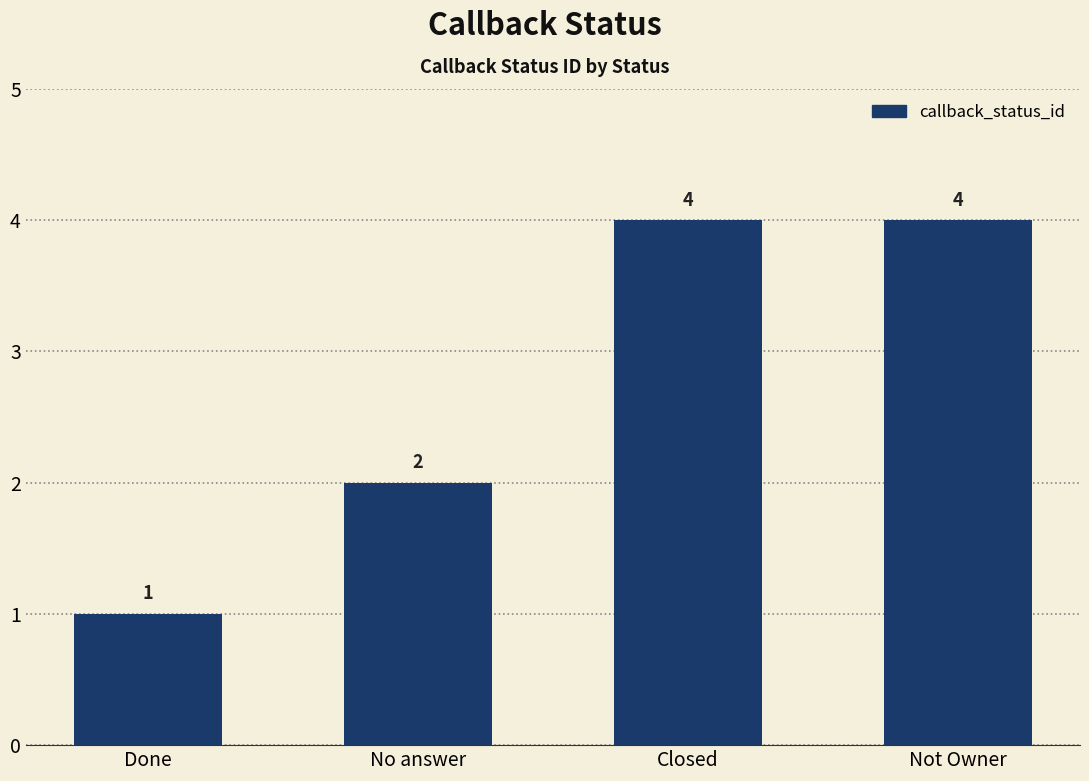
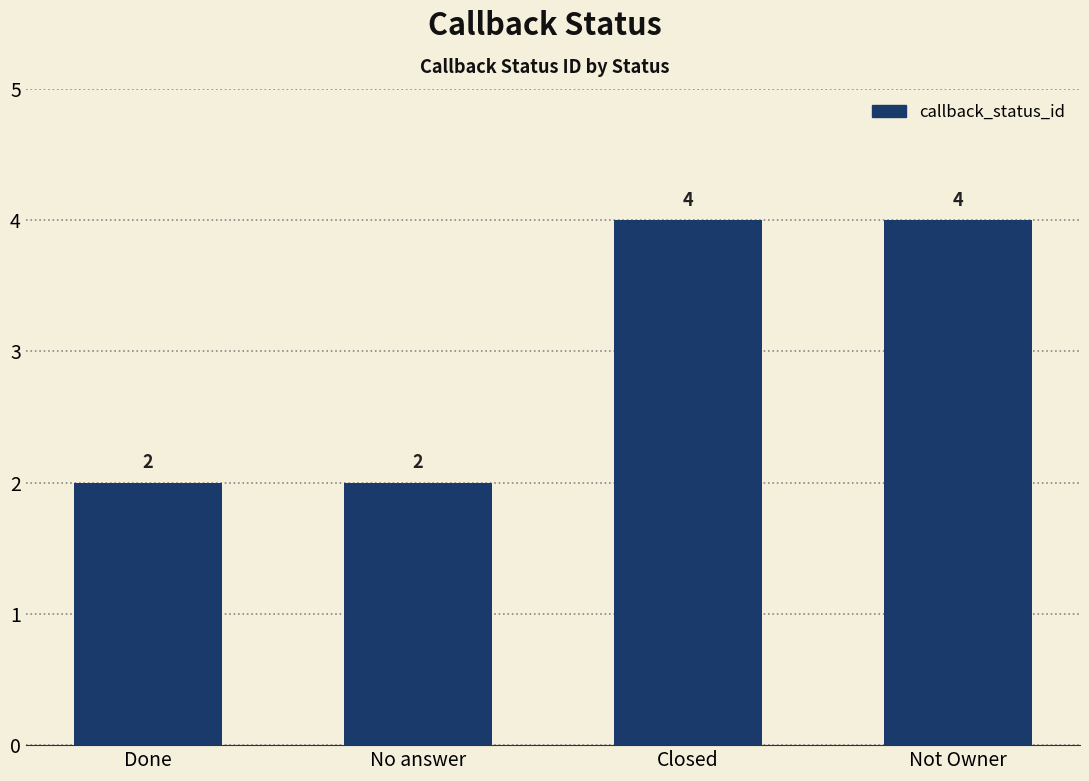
Done: 1 -> 2
